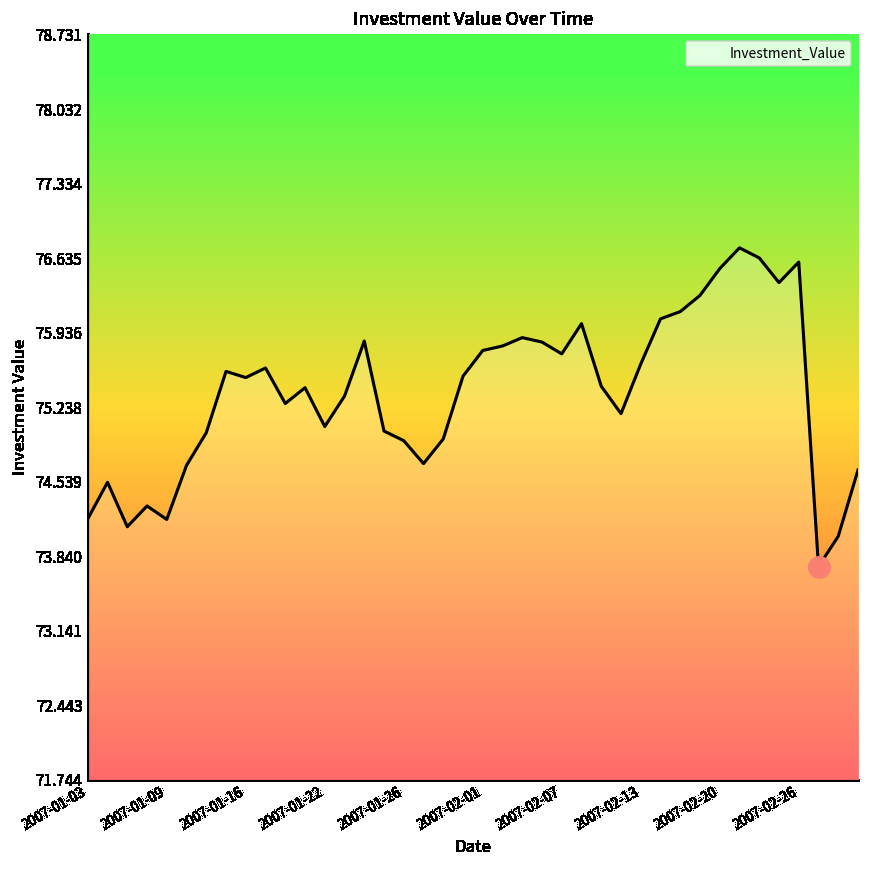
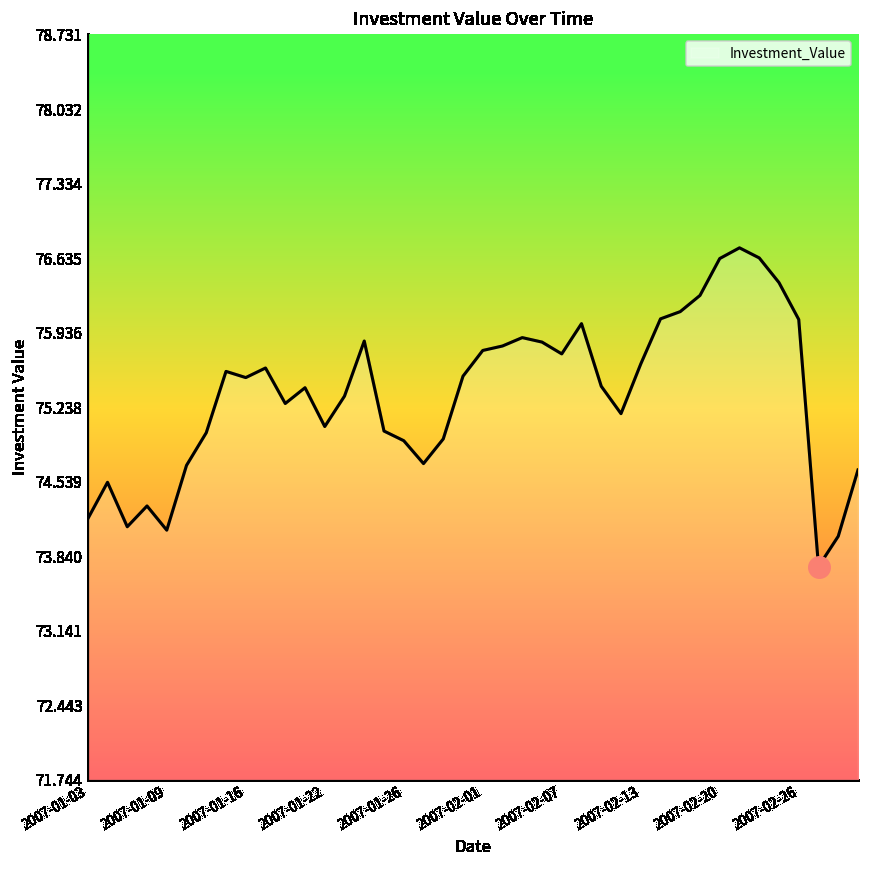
Investment_Value, 2007-01-09: 74.2 -> 74.1
Investment_Value, 2007-02-20: 76.5 -> 76.6
Investment_Value, 2007-02-26: 76.6 -> 76.1
